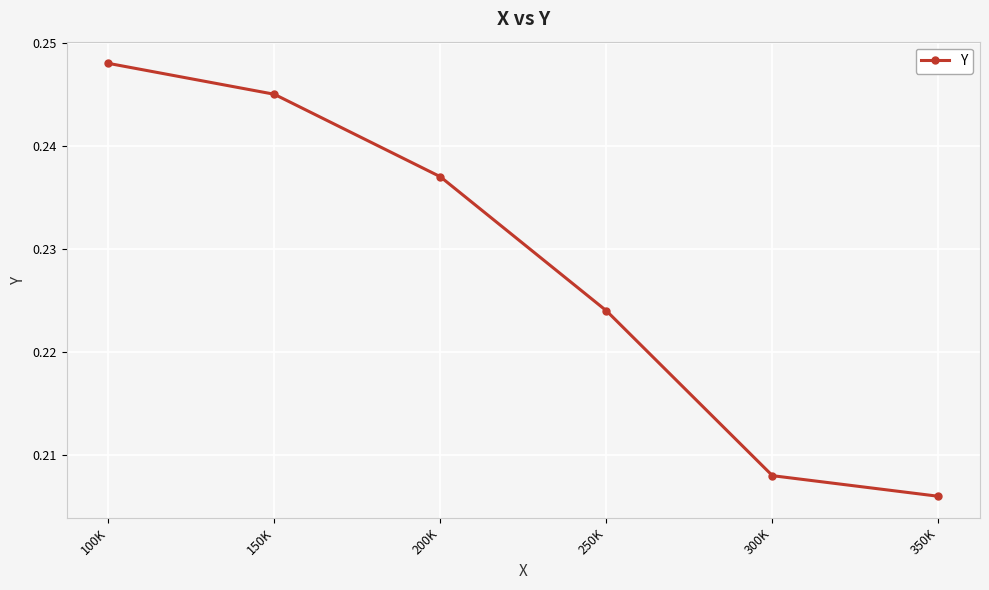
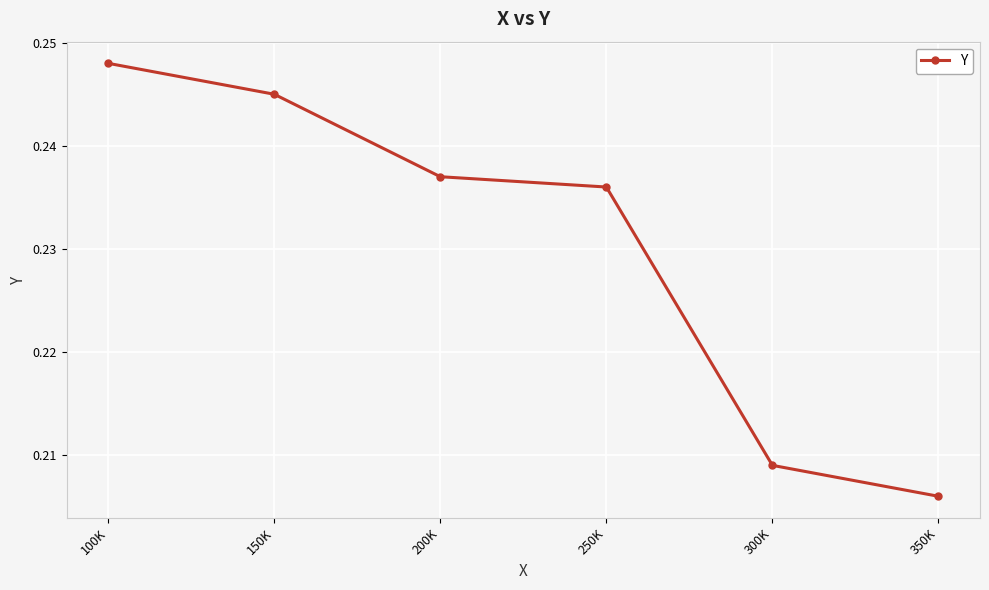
250K: 0.224 -> 0.236
300K: 0.208 -> 0.209
